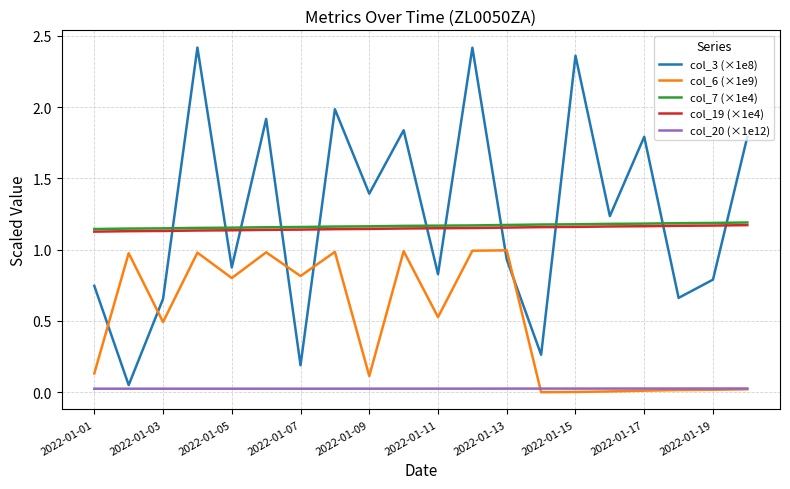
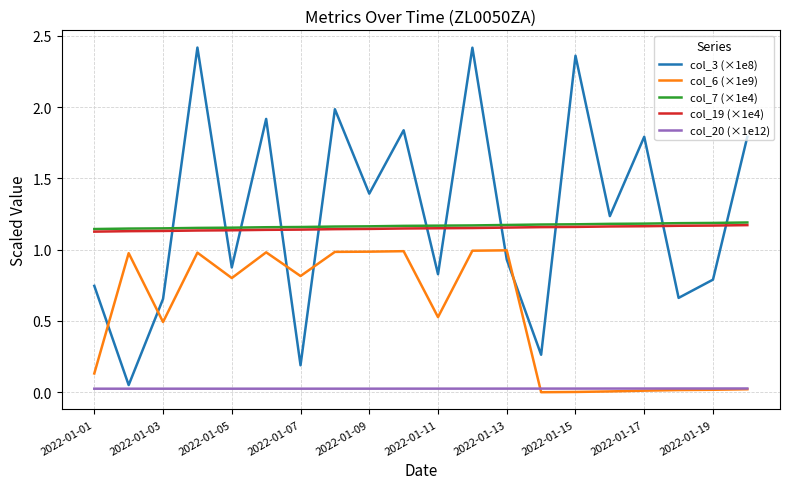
col_6 (×1e9), 2022-01-09: 0.11 -> 0.99
